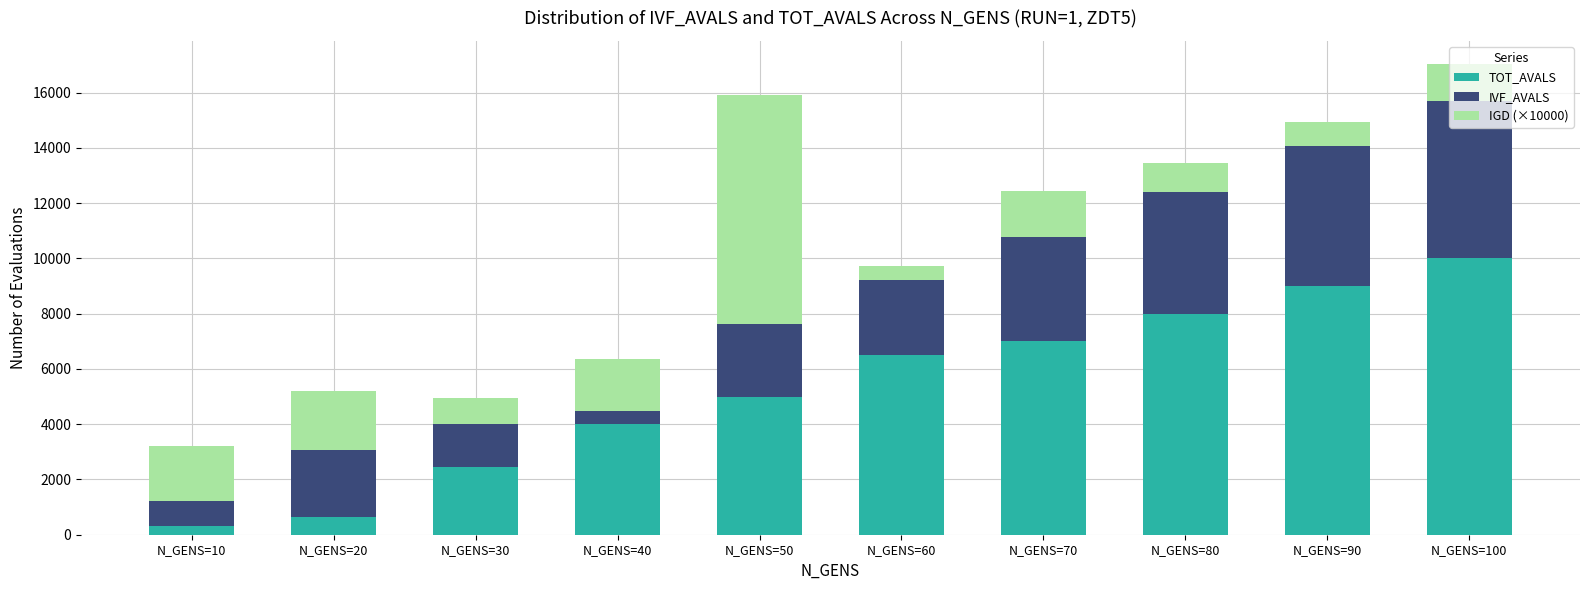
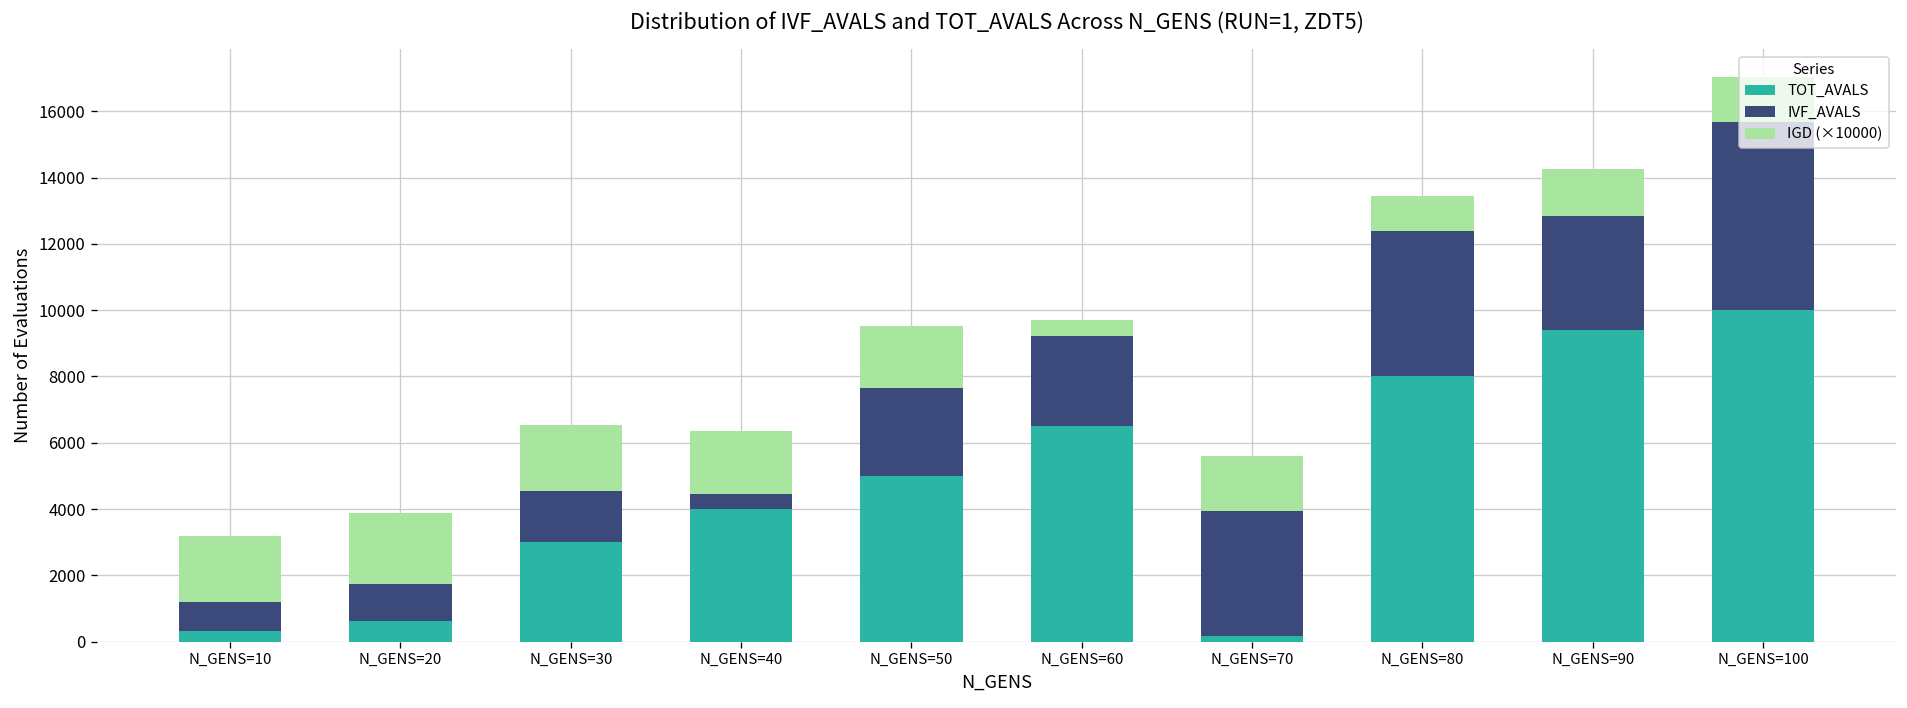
IVF_AVALS, N_GENS=20: 2400 -> 1100
TOT_AVALS, N_GENS=30: 2500 -> 3000
IGD (×10000), N_GENS=30: 1000 -> 2000
IGD (×10000), N_GENS=50: 8300 -> 1900
TOT_AVALS, N_GENS=70: 7000 -> 200
TOT_AVALS, N_GENS=90: 9000 -> 9400
IVF_AVALS, N_GENS=90: 5100 -> 3400
IGD (×10000), N_GENS=90: 900 -> 1400
